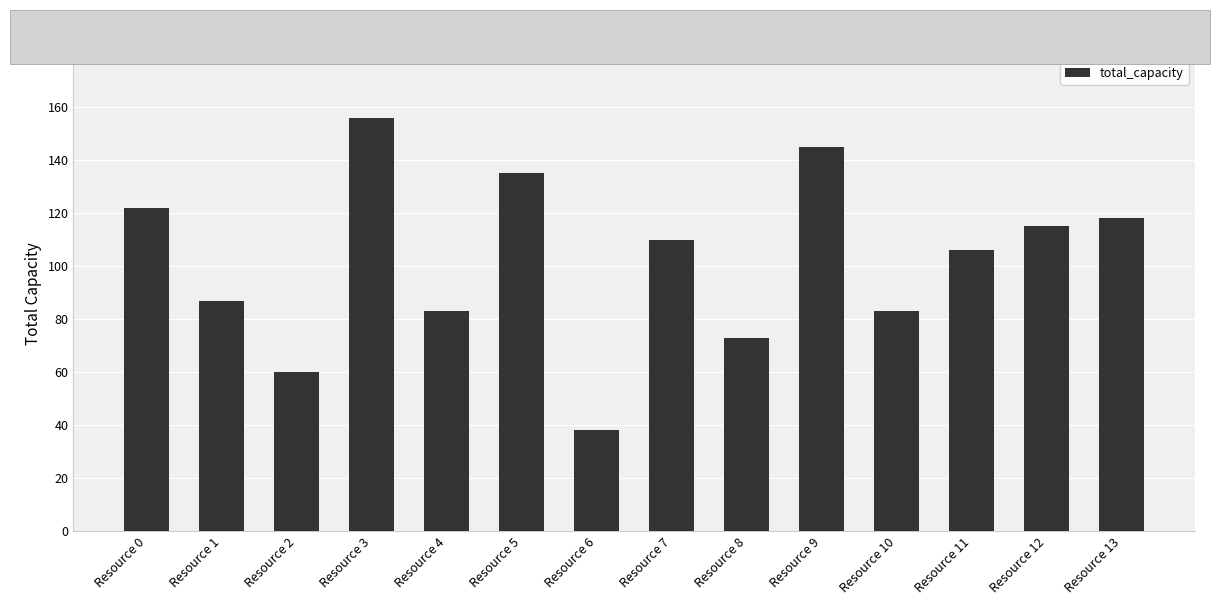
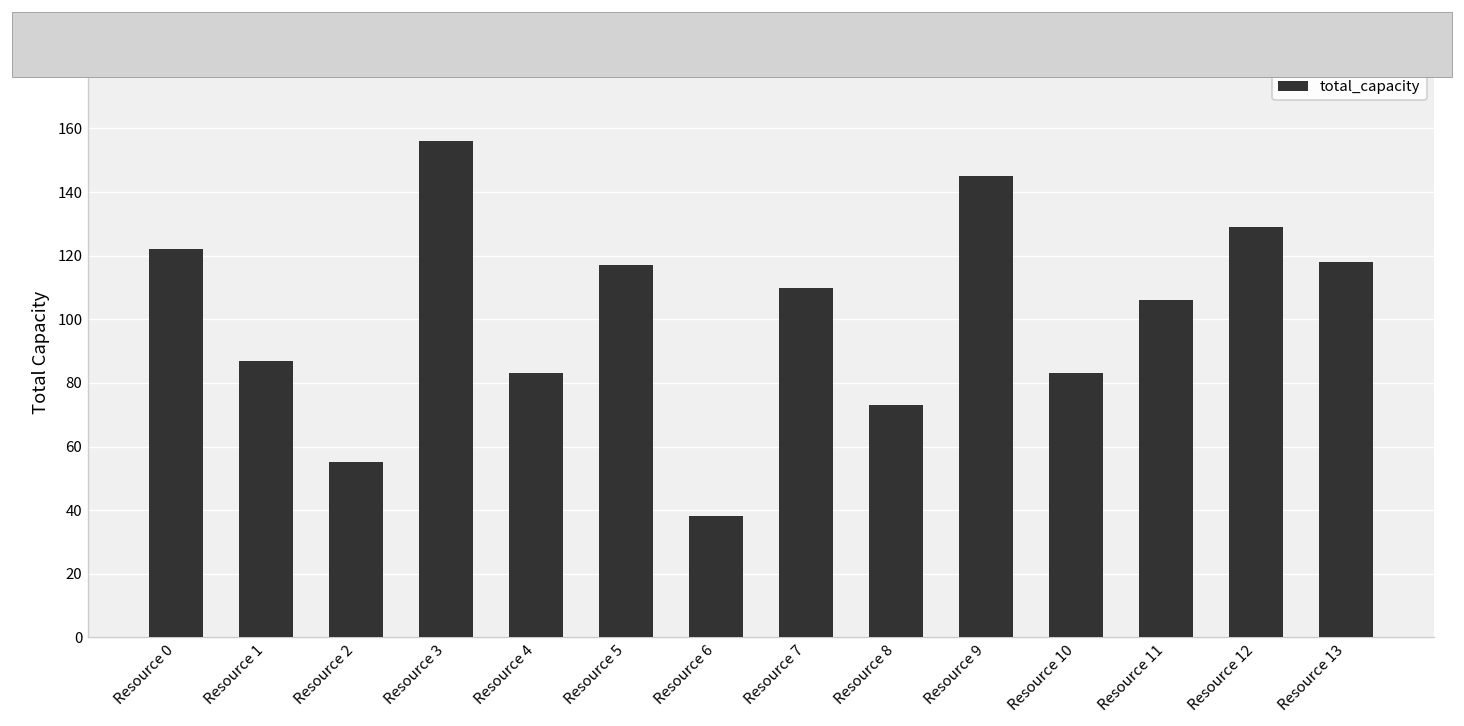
Resource 2: 60 -> 55
Resource 5: 135 -> 117
Resource 12: 115 -> 129
